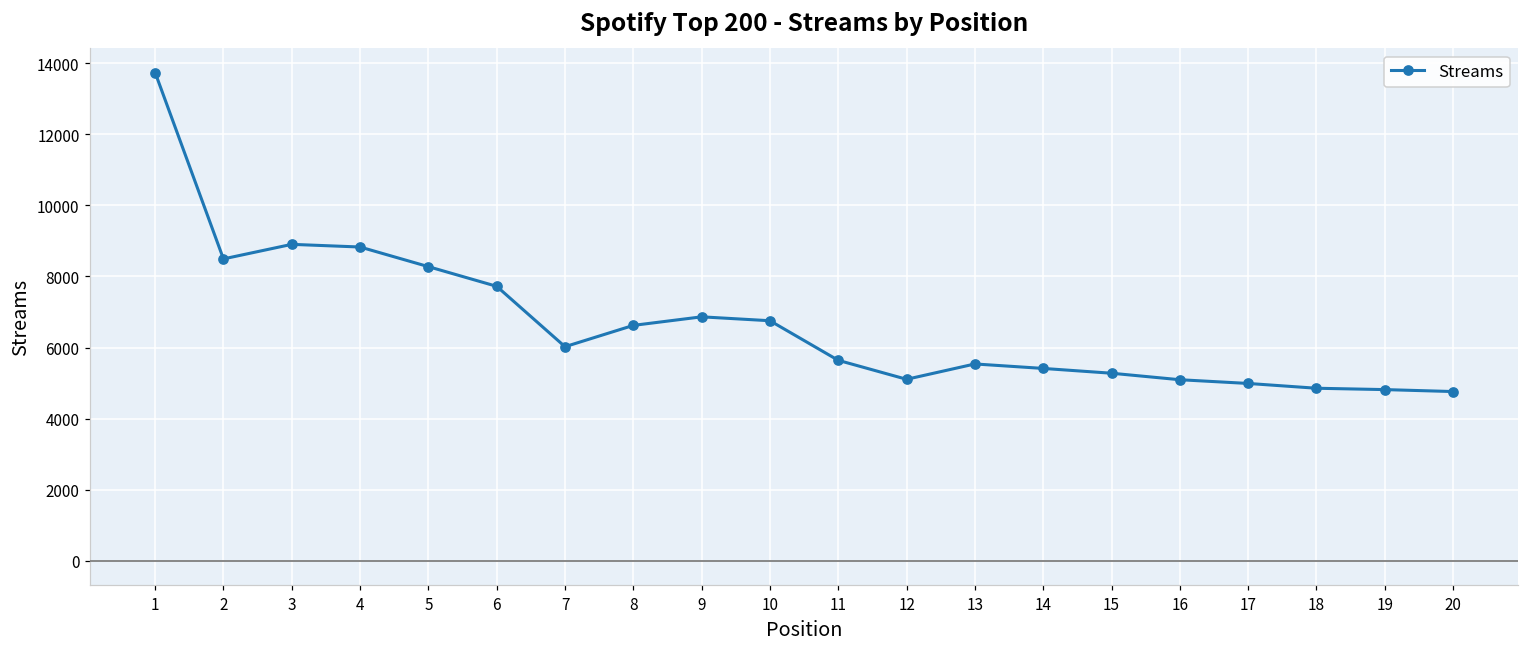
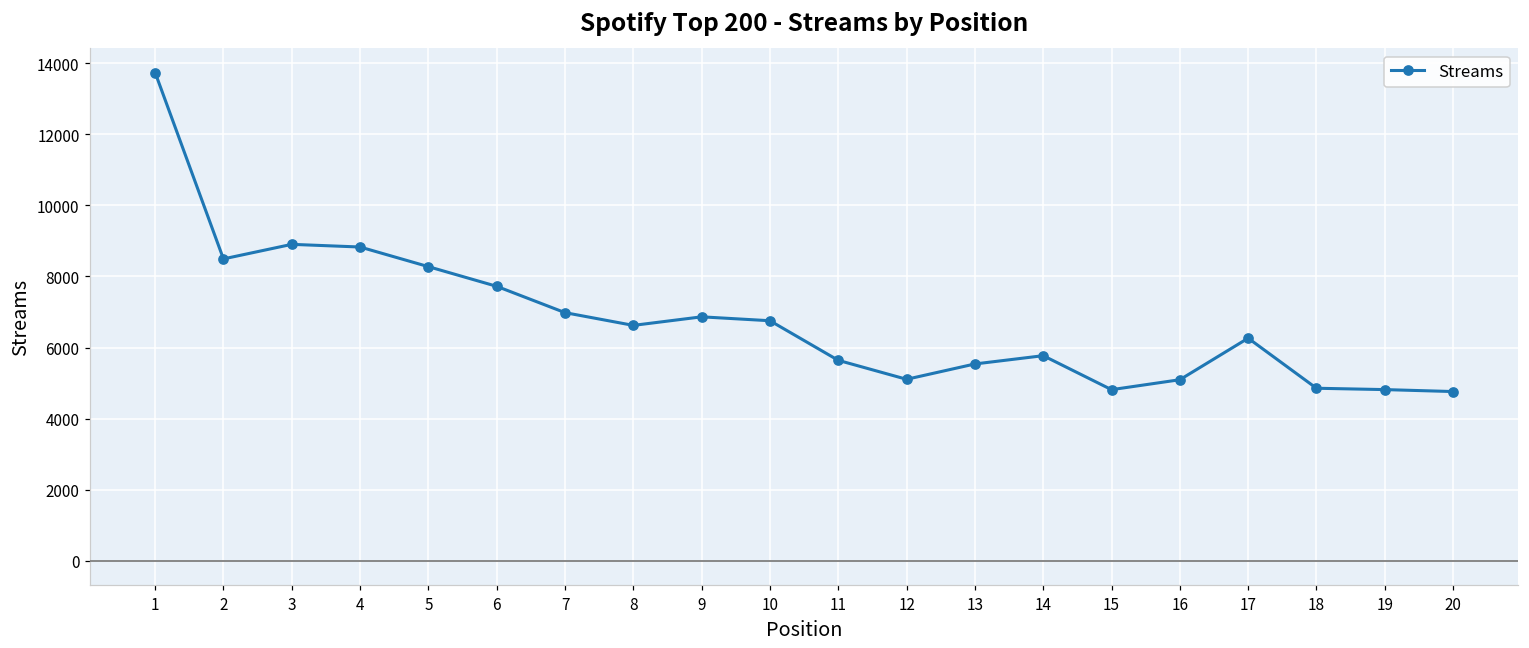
7: 6000 -> 7000
14: 5400 -> 5800
15: 5300 -> 4800
17: 5000 -> 6300
